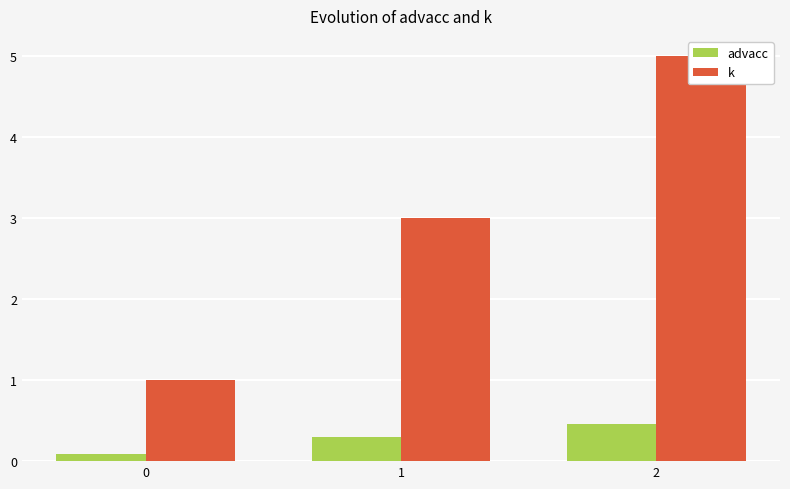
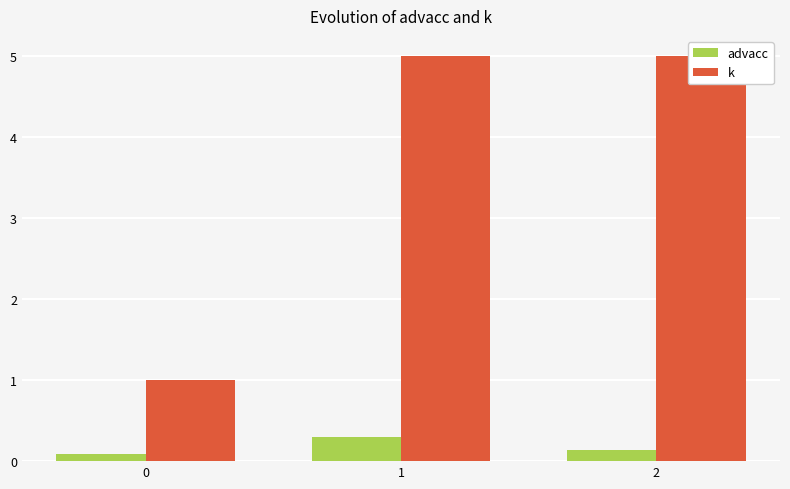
k, 1: 3 -> 5
advacc, 2: 0.5 -> 0.1
